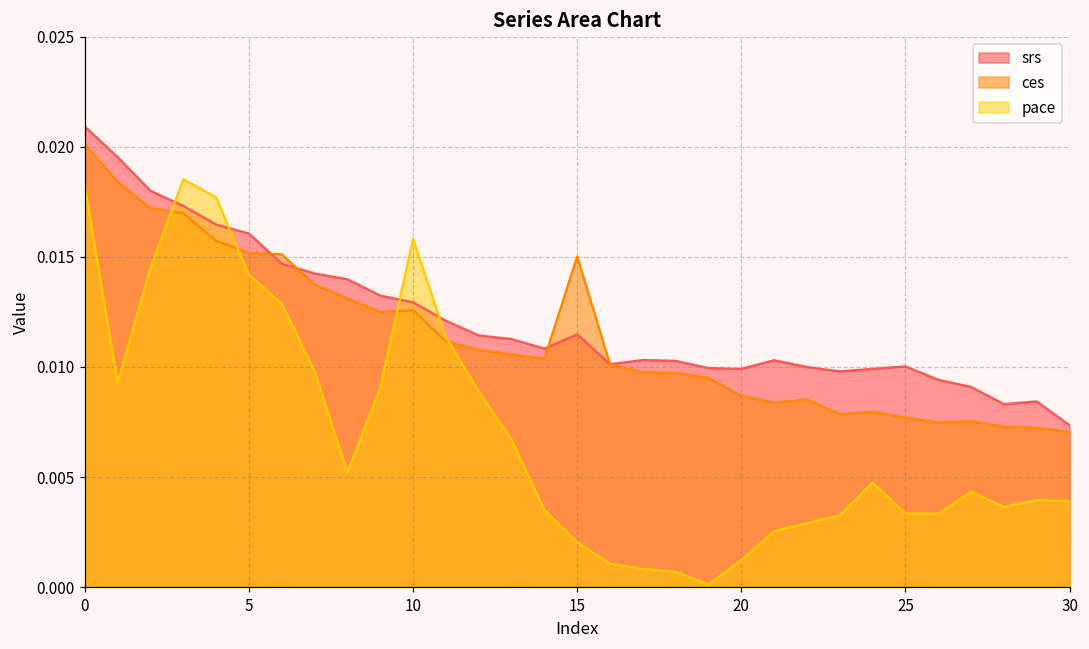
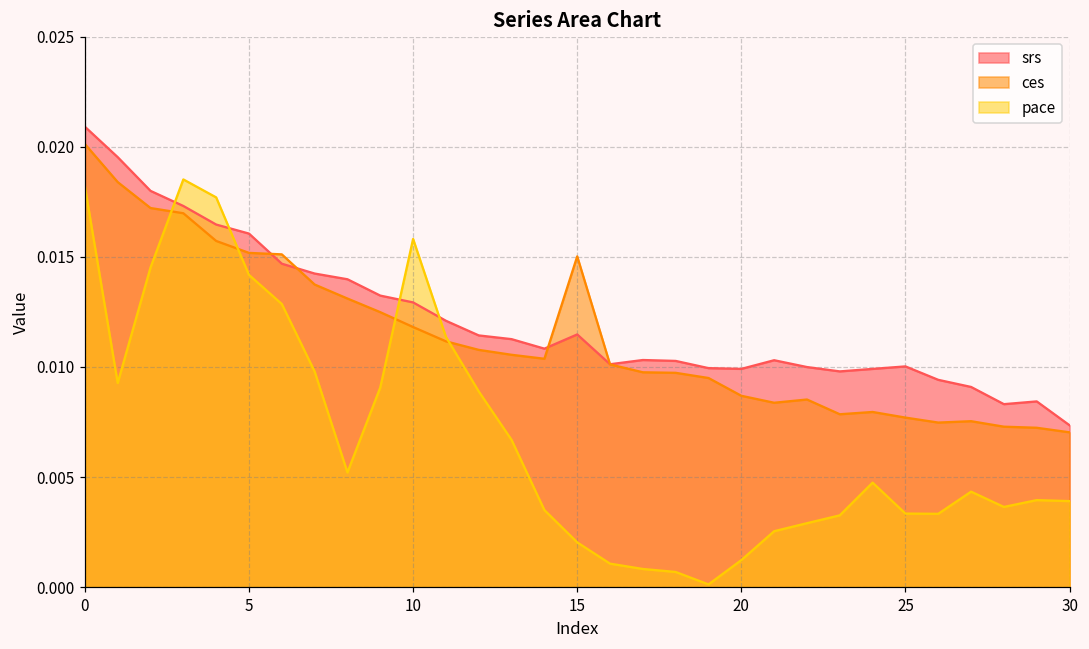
ces, 10: 0.0126 -> 0.0118
